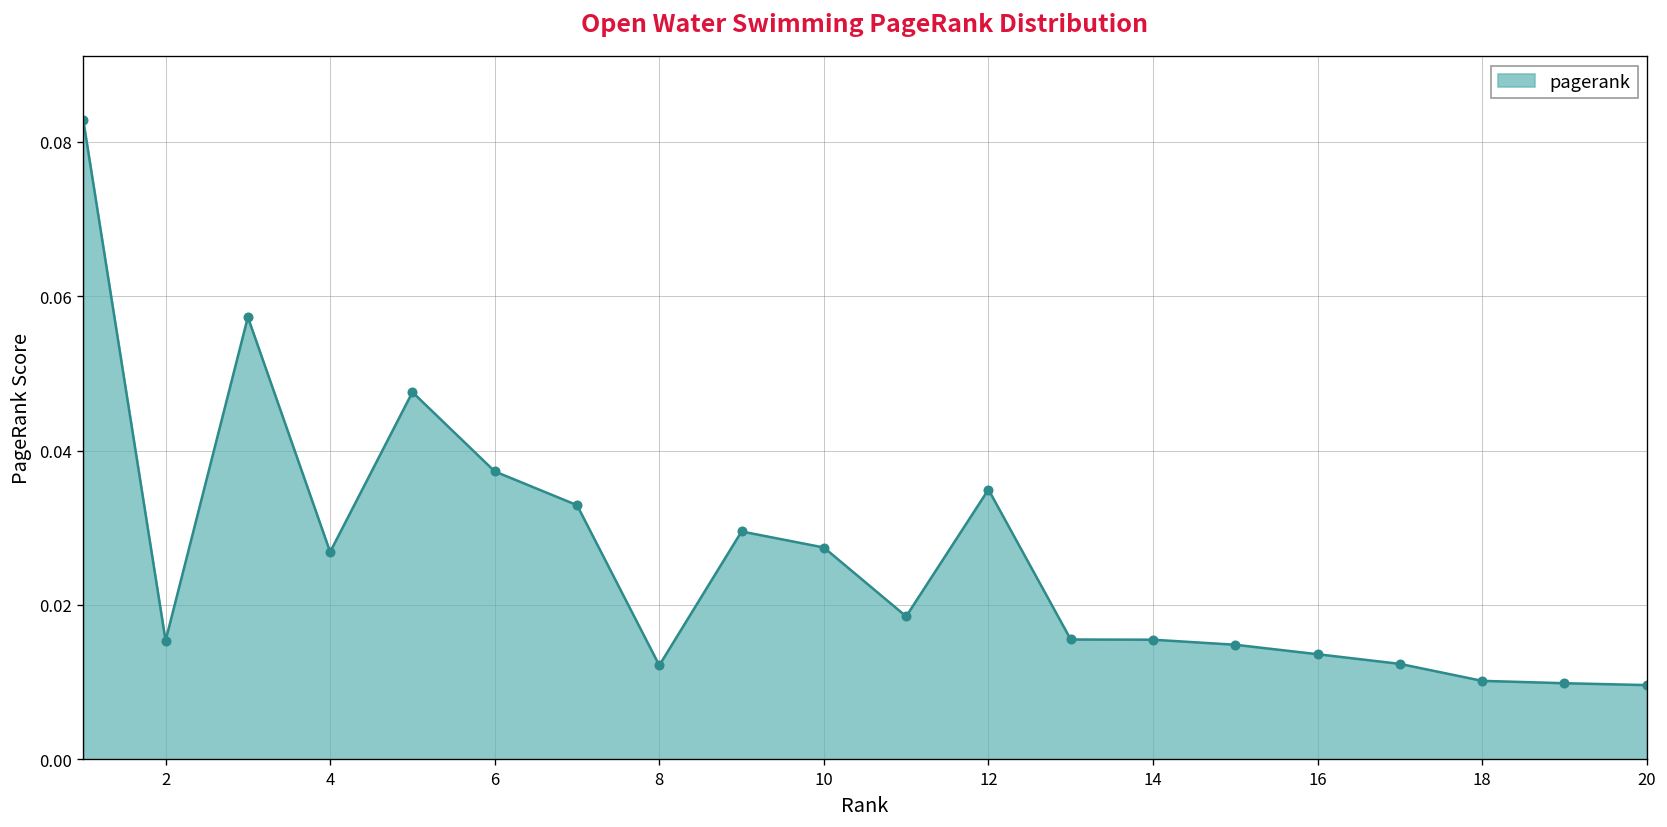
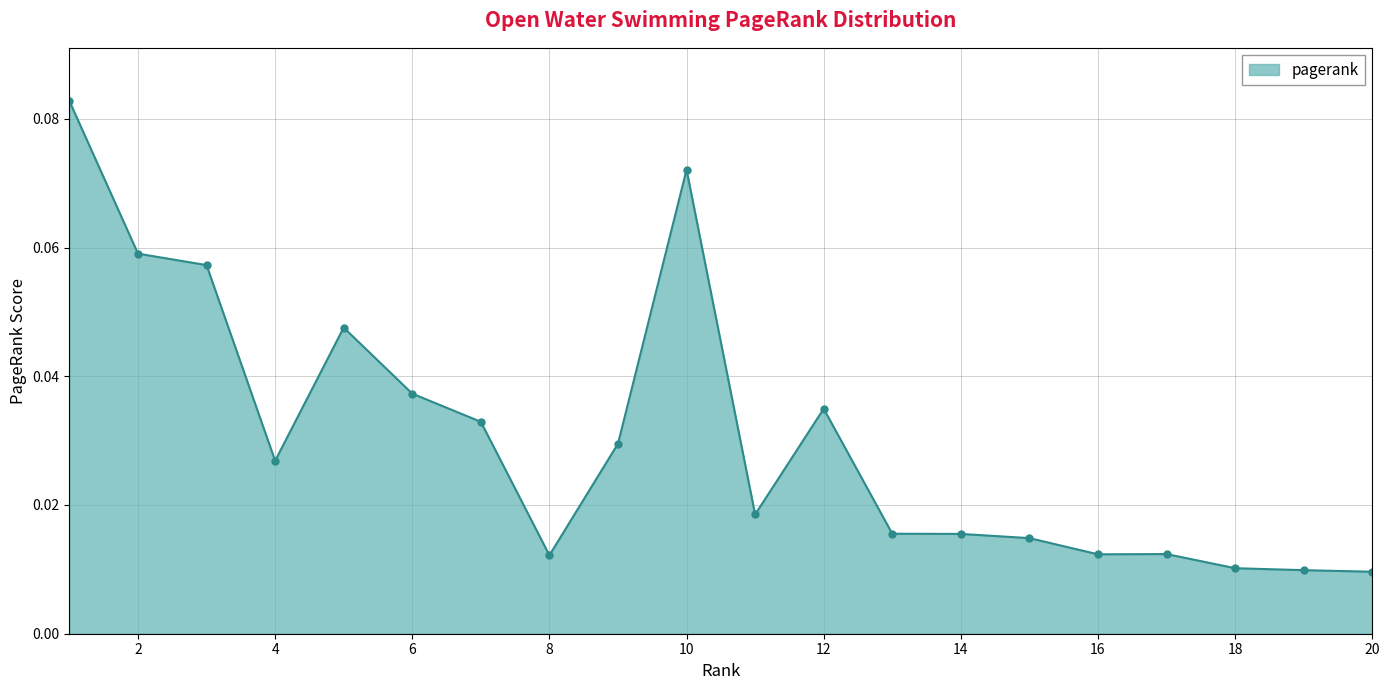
2: 0.015 -> 0.059
10: 0.027 -> 0.072
16: 0.014 -> 0.012
